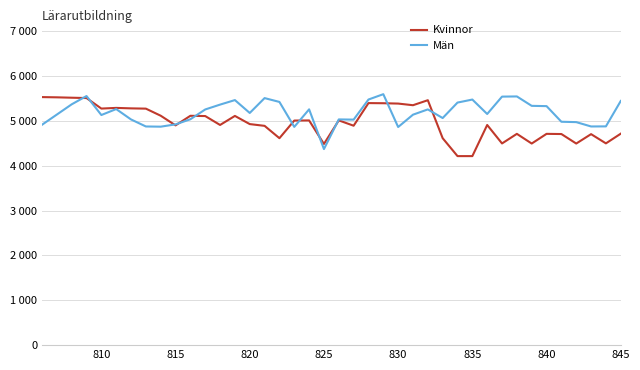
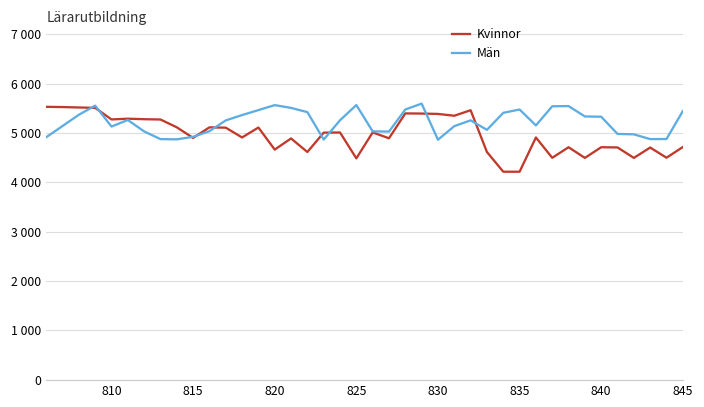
Kvinnor, 820: 4900 -> 4700
Män, 820: 5200 -> 5600
Män, 825: 4400 -> 5600
